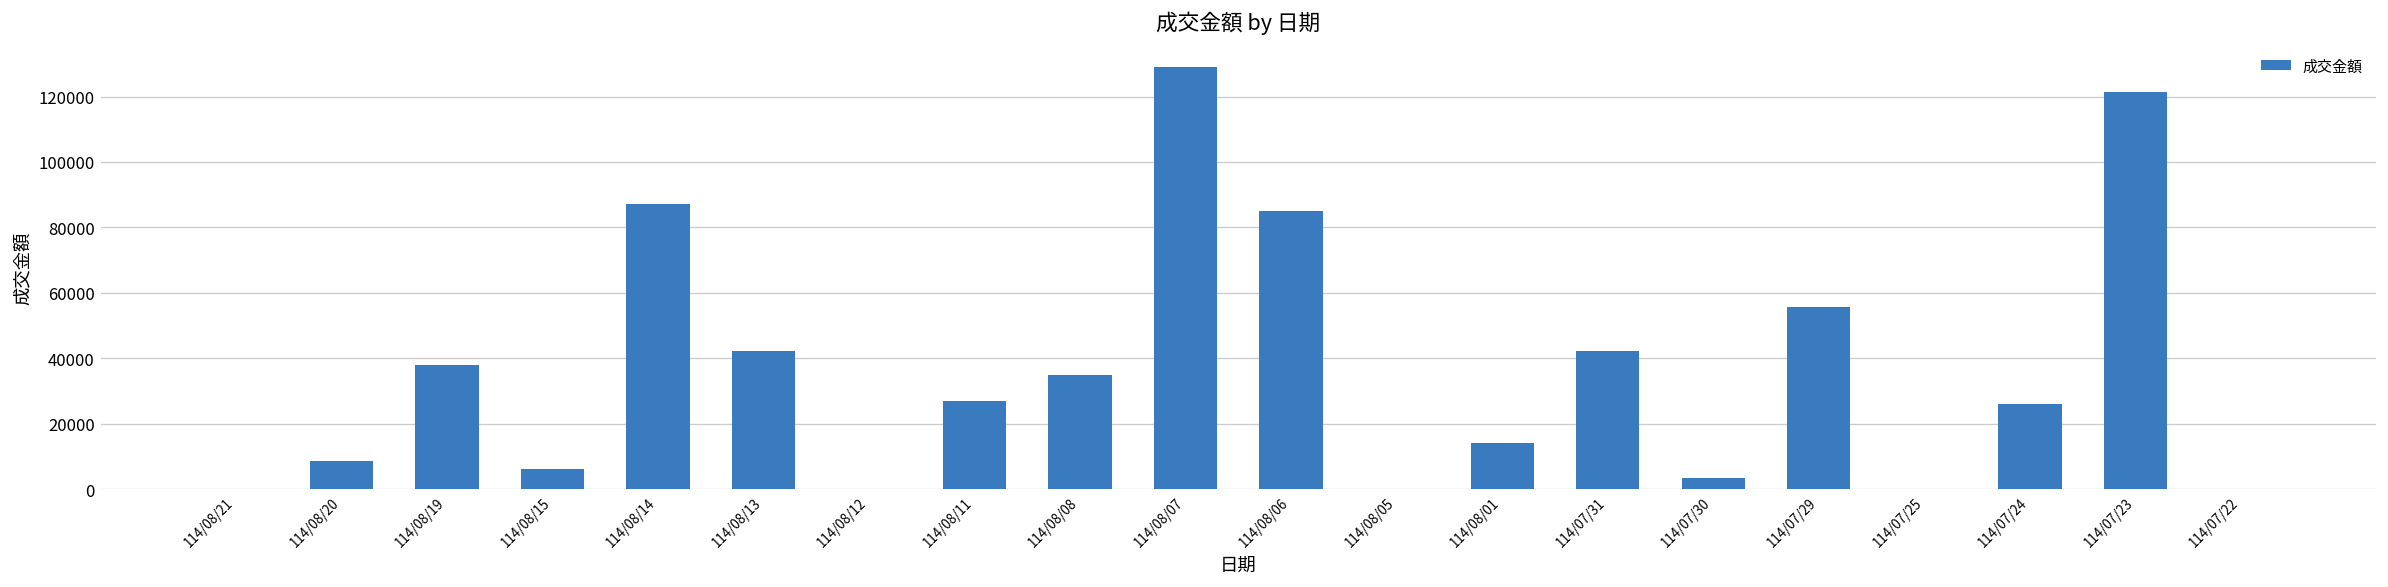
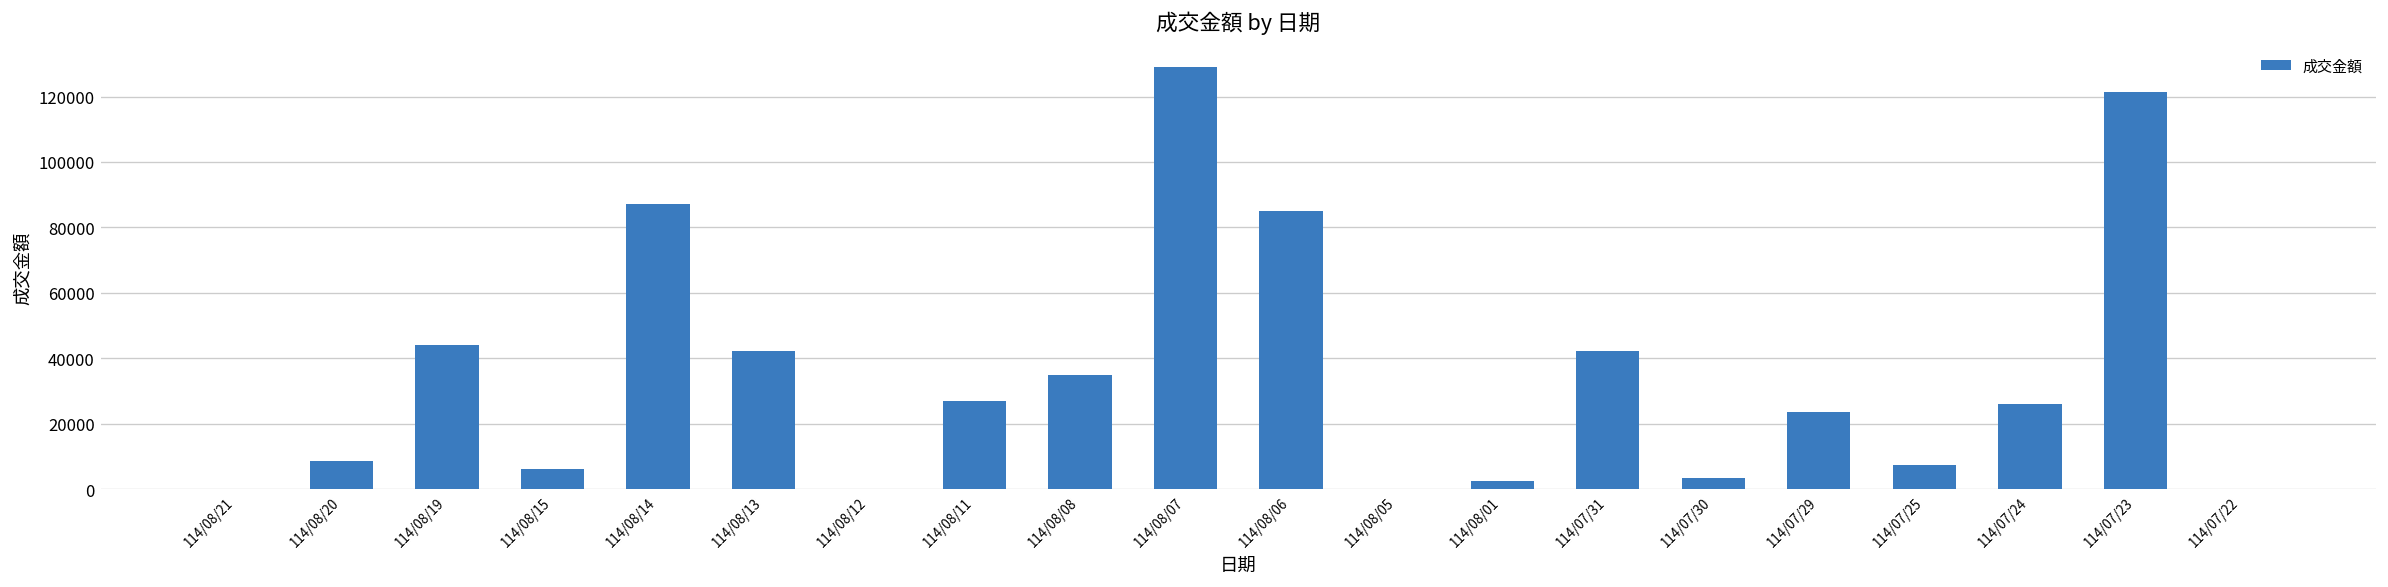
114/08/19: 38000 -> 44000
114/08/01: 14000 -> 3000
114/07/29: 56000 -> 24000
114/07/25: 0 -> 7000
